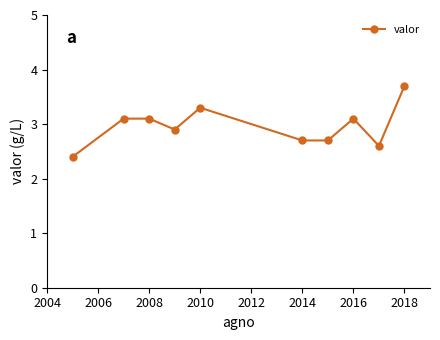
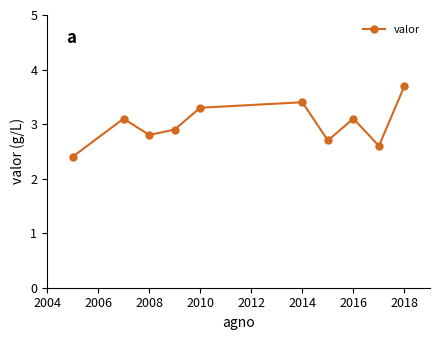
2008: 3.1 -> 2.8
2014: 2.7 -> 3.4
